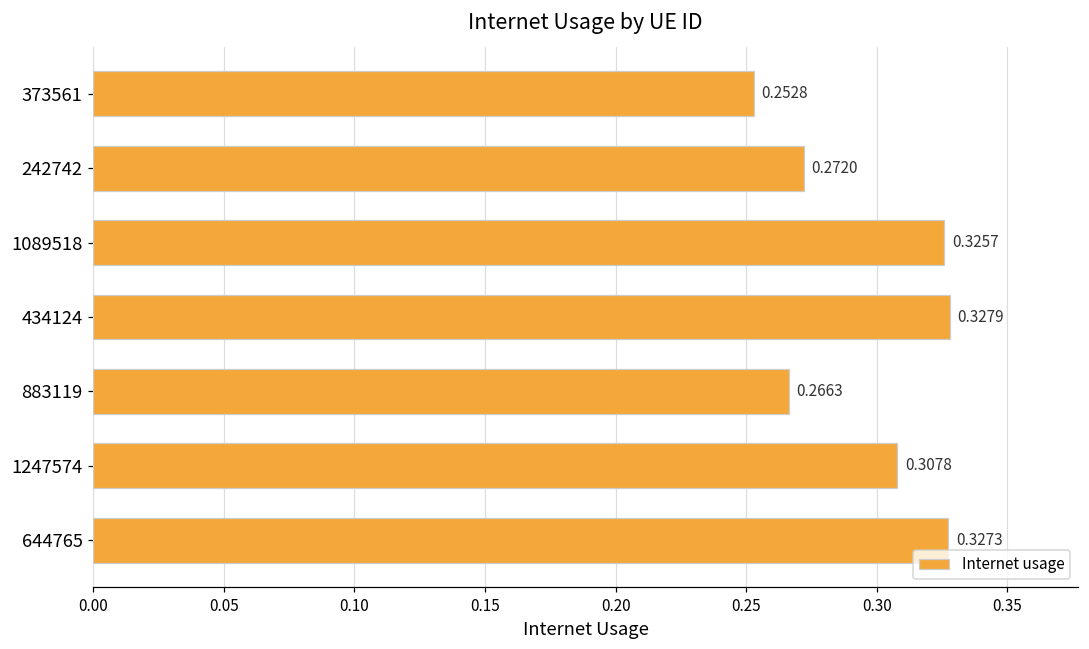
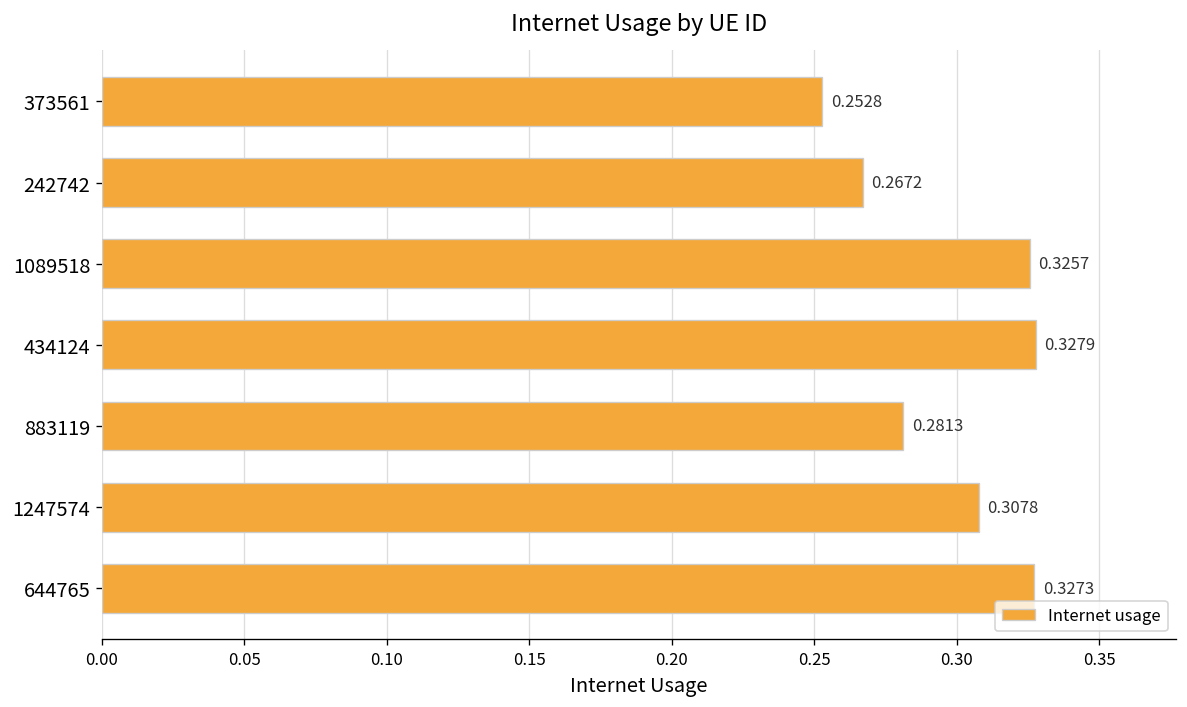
242742: 0.2720 -> 0.2672
883119: 0.2663 -> 0.2813
